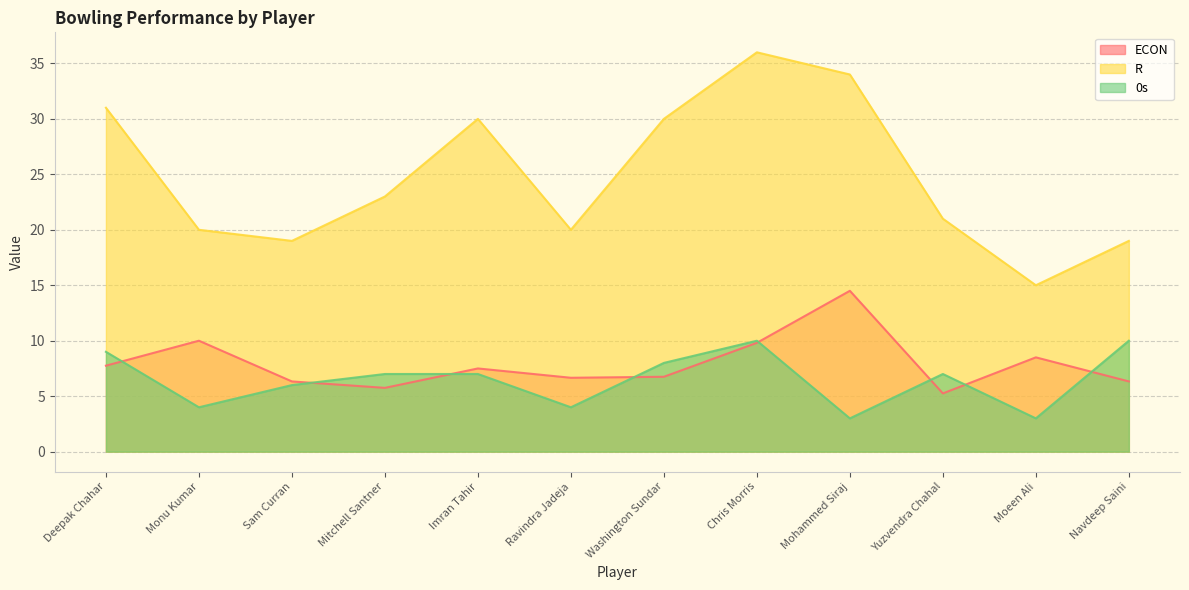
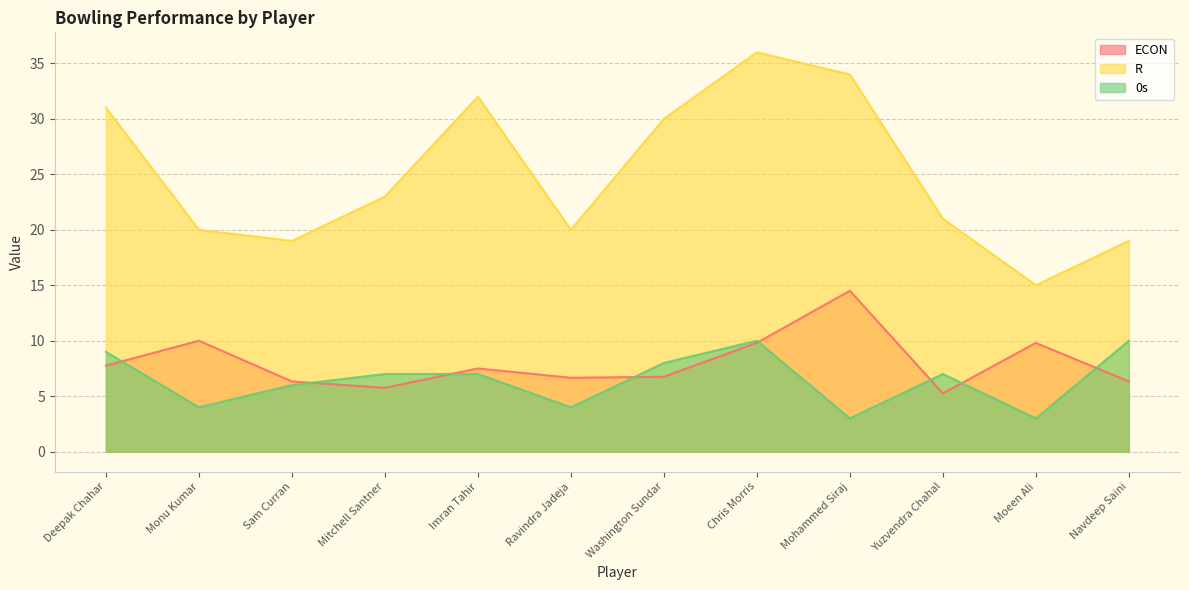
R, Imran Tahir: 30 -> 32
ECON, Moeen Ali: 8.5 -> 9.8
